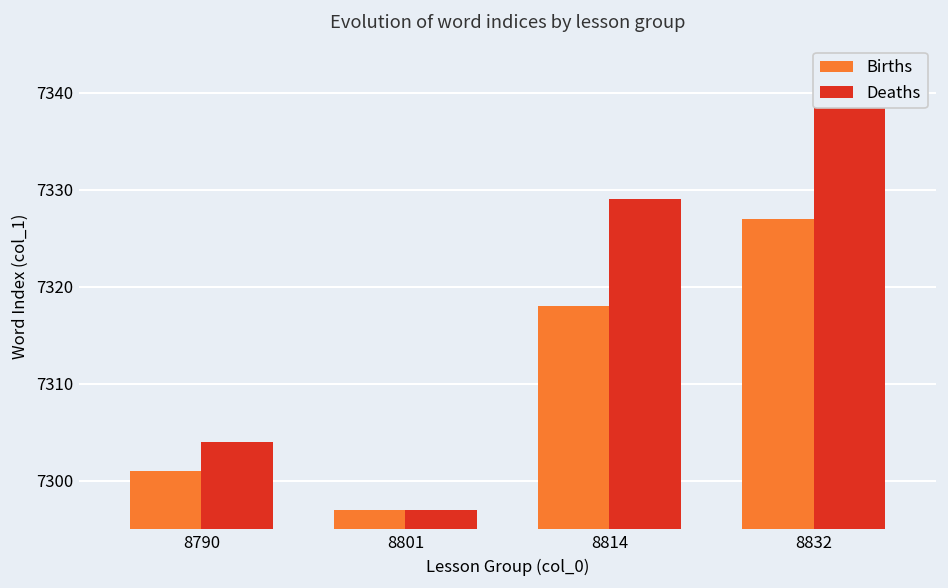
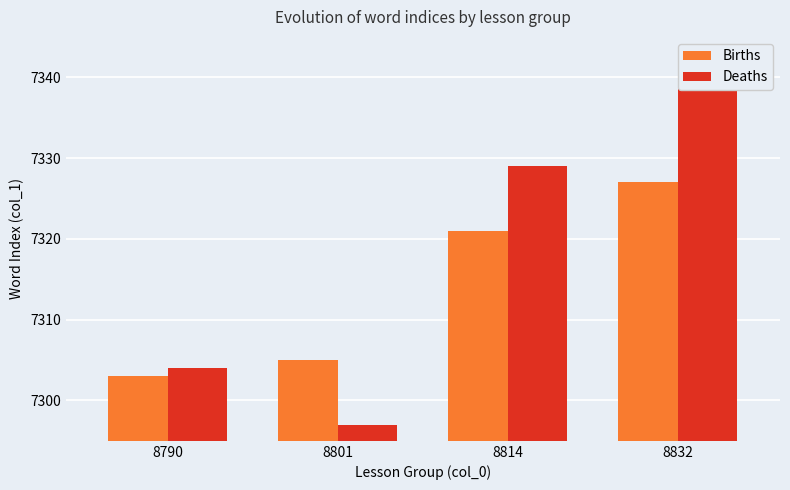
Births, 8790: 7301 -> 7303
Births, 8801: 7297 -> 7305
Births, 8814: 7318 -> 7321
